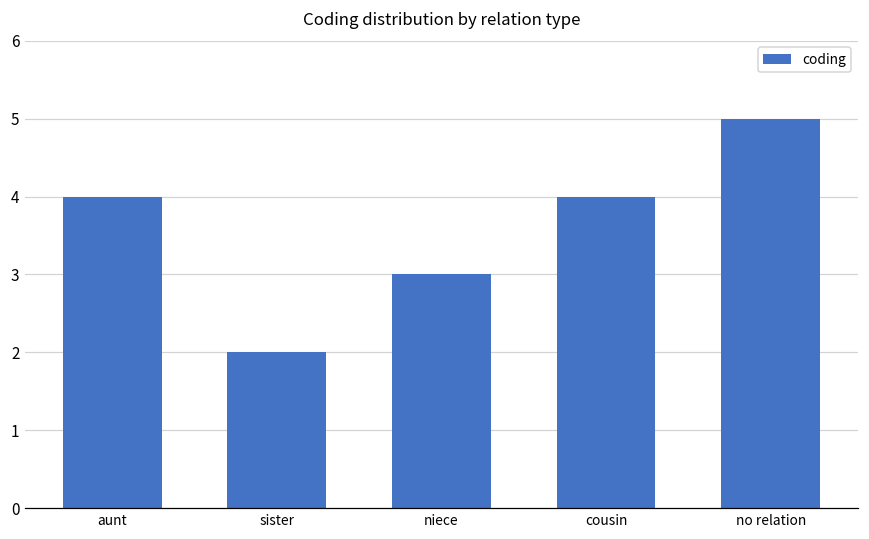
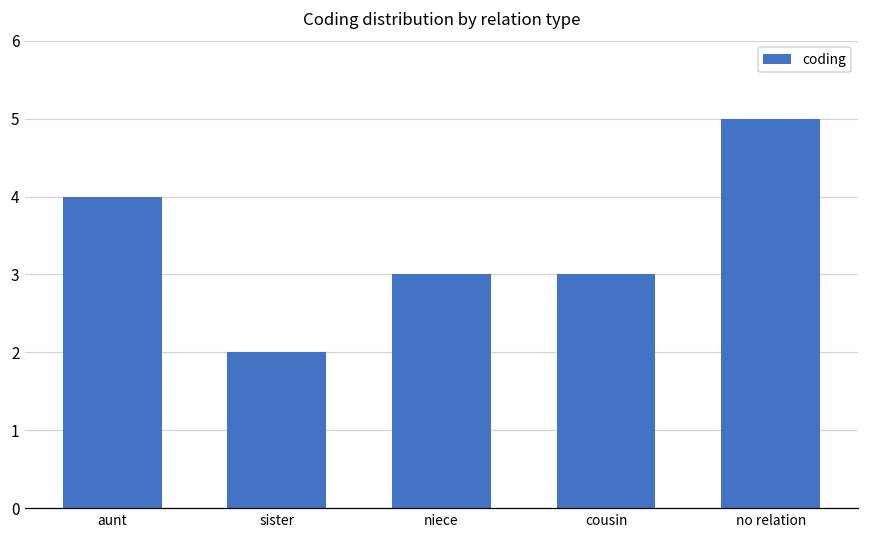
cousin: 4 -> 3
